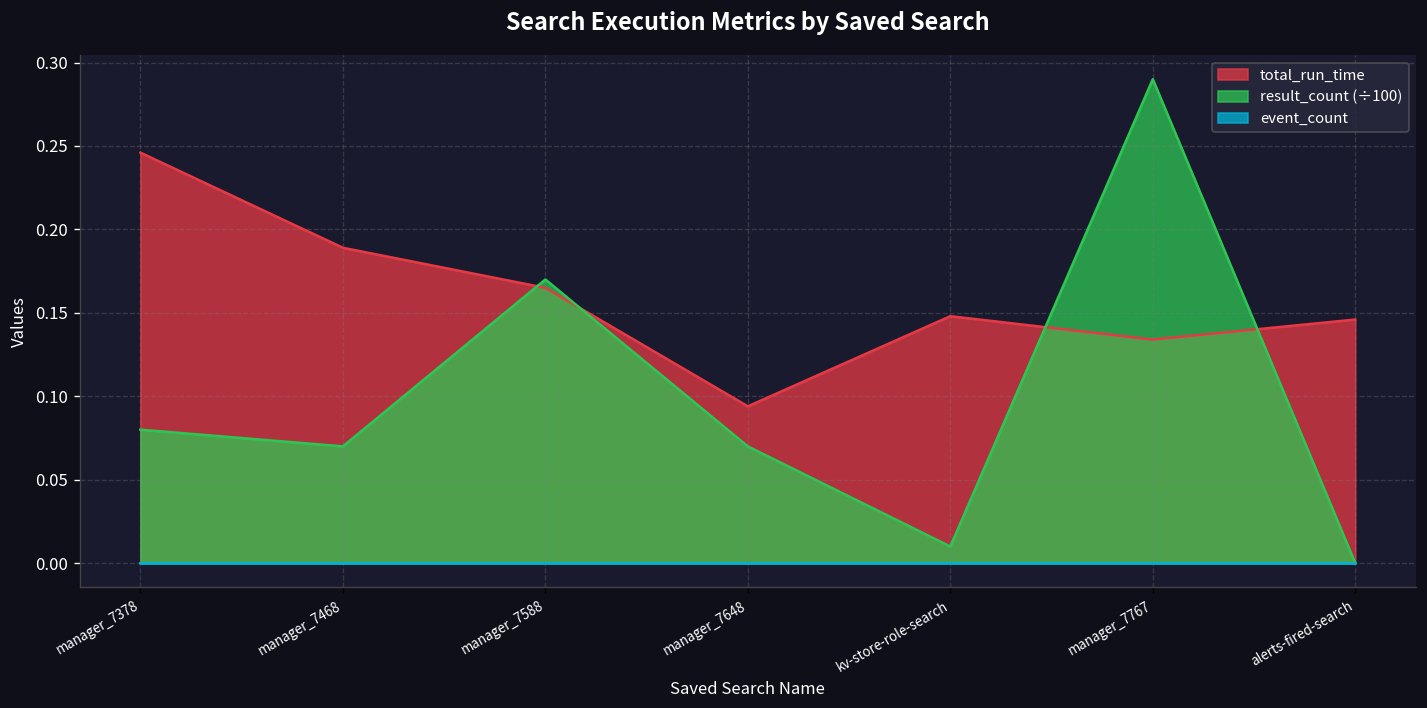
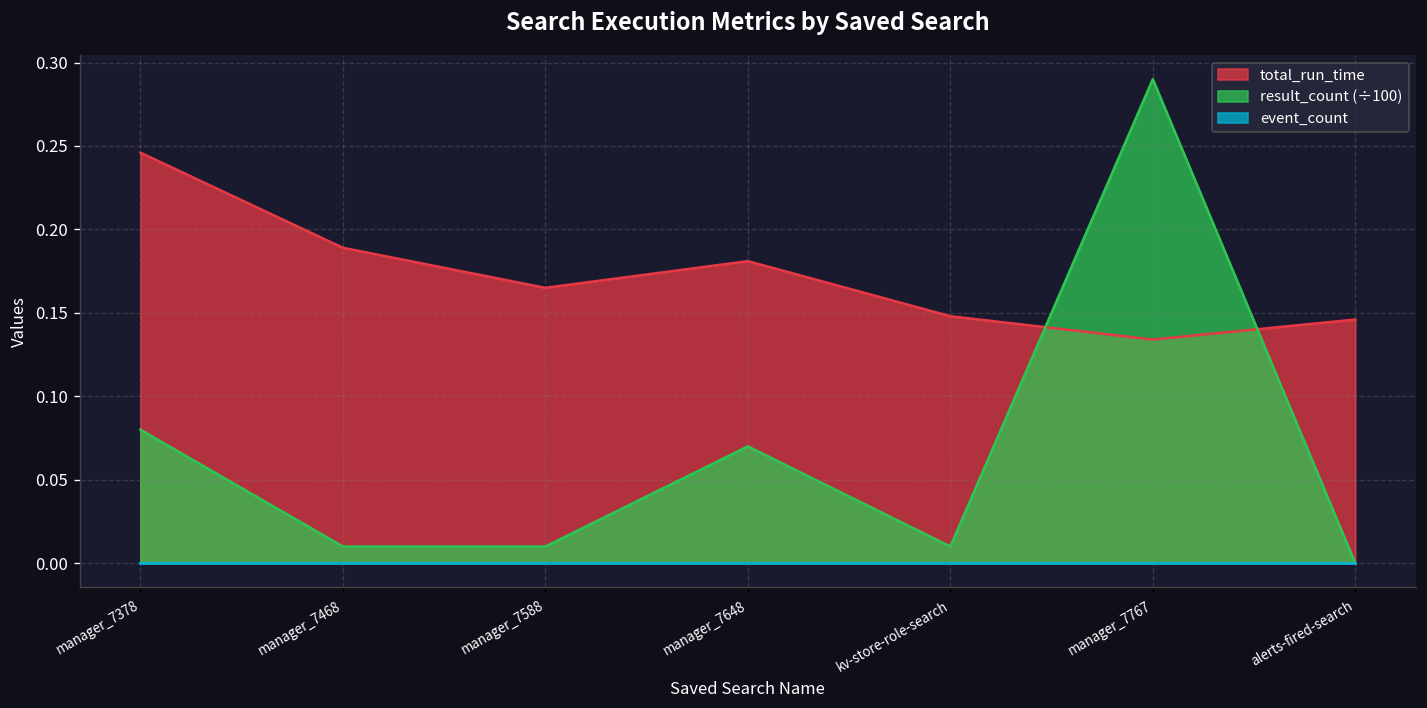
result_count (÷100), manager_7468: 0.070 -> 0.010
result_count (÷100), manager_7588: 0.170 -> 0.010
total_run_time, manager_7648: 0.094 -> 0.181
